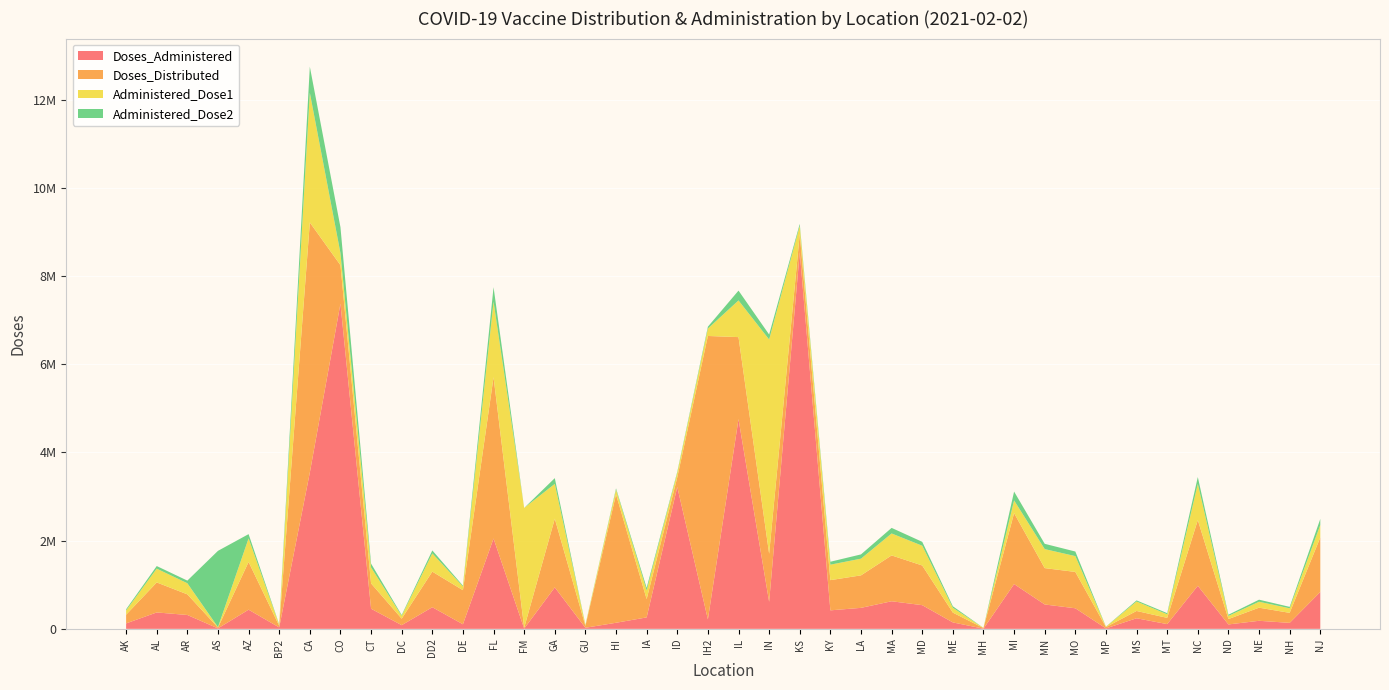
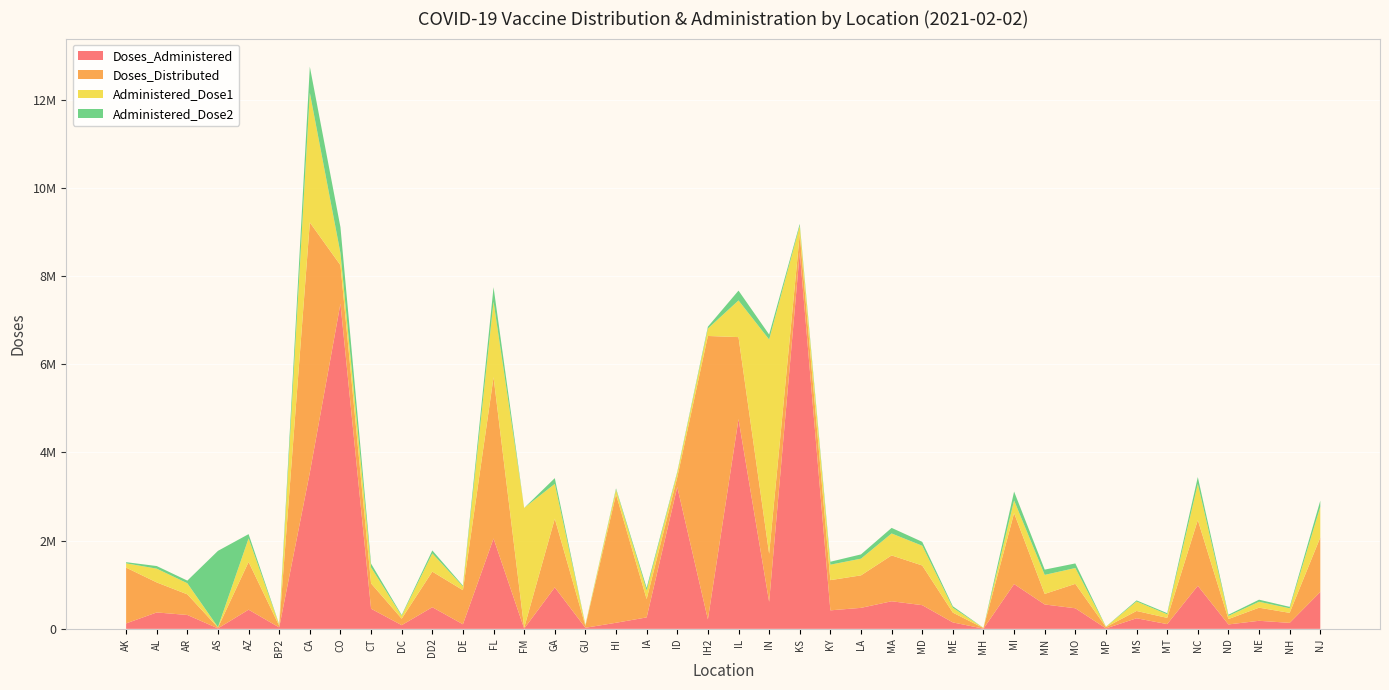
Doses_Distributed, AK: 200000 -> 1300000
Doses_Distributed, MN: 800000 -> 200000
Doses_Distributed, MO: 800000 -> 600000
Administered_Dose1, NJ: 300000 -> 700000
